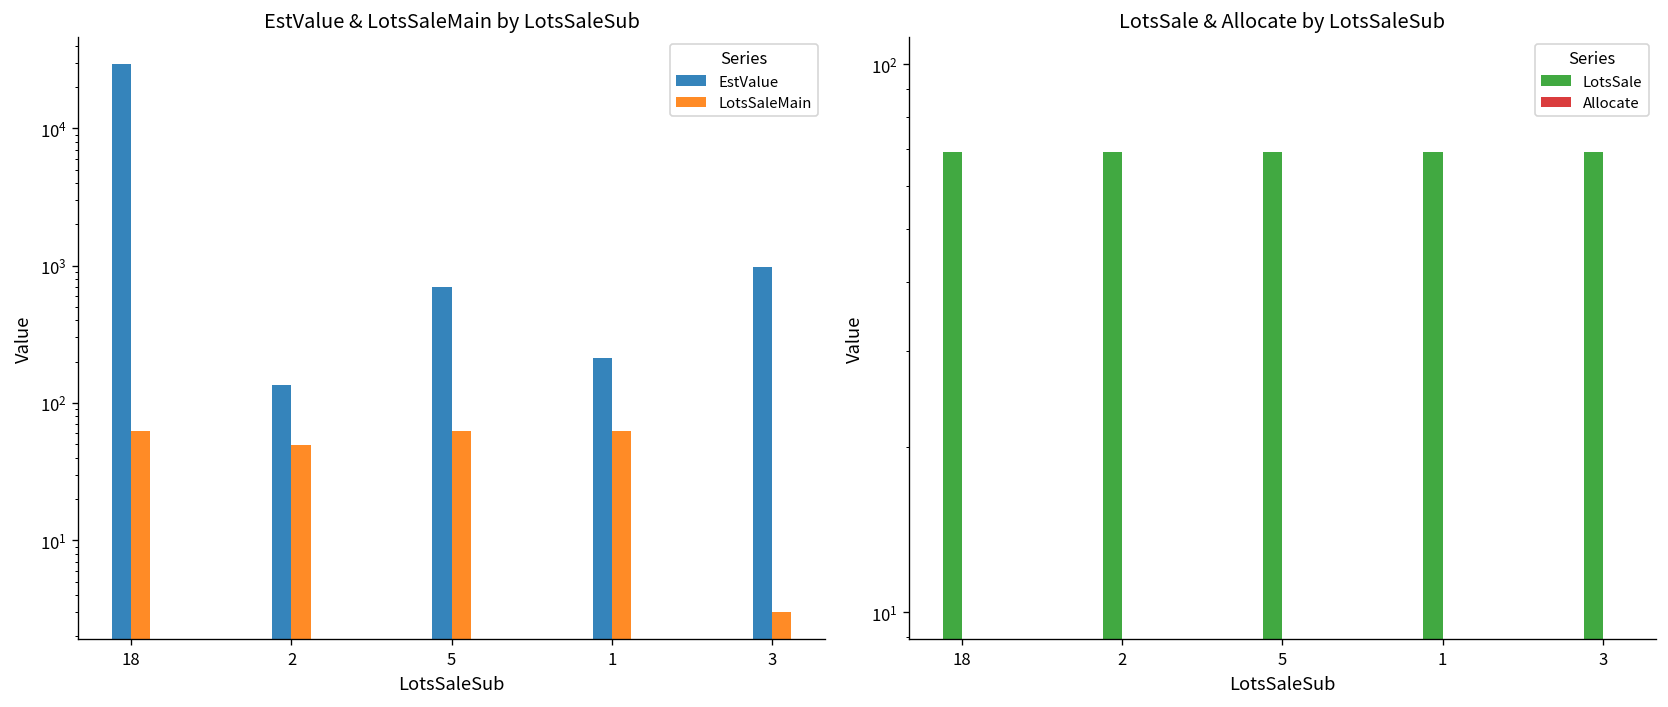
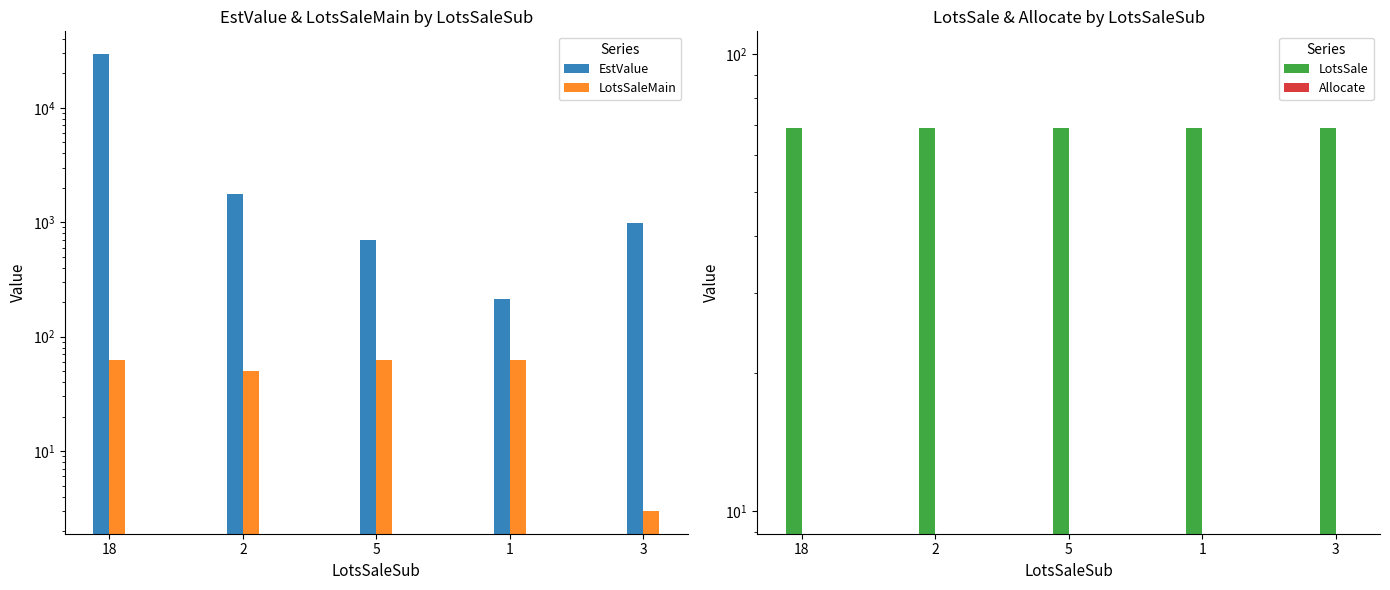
EstValue & LotsSaleMain by LotsSaleSub, EstValue, 2: 130 -> 1800
